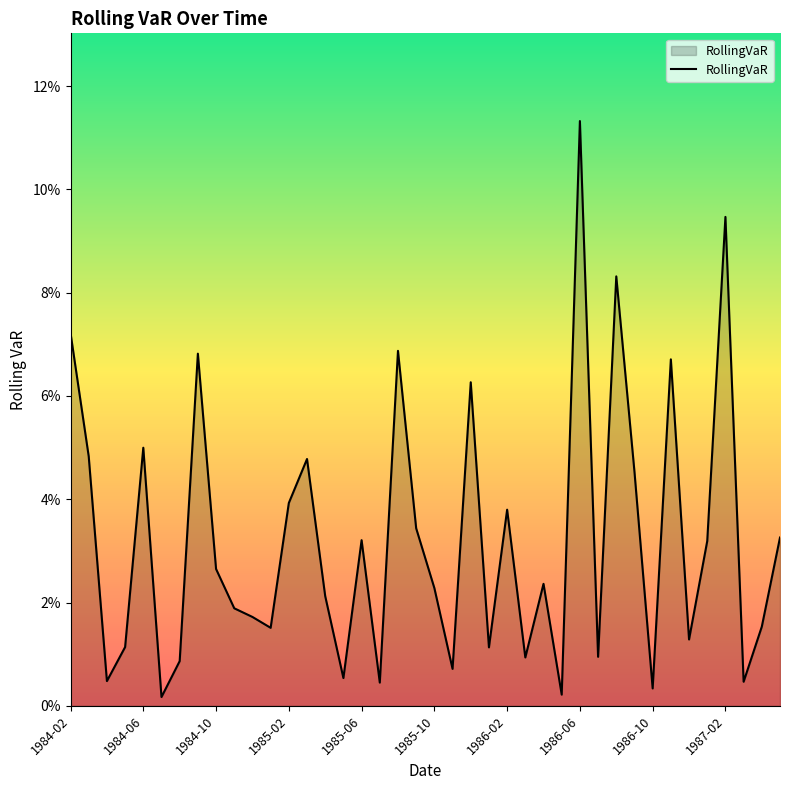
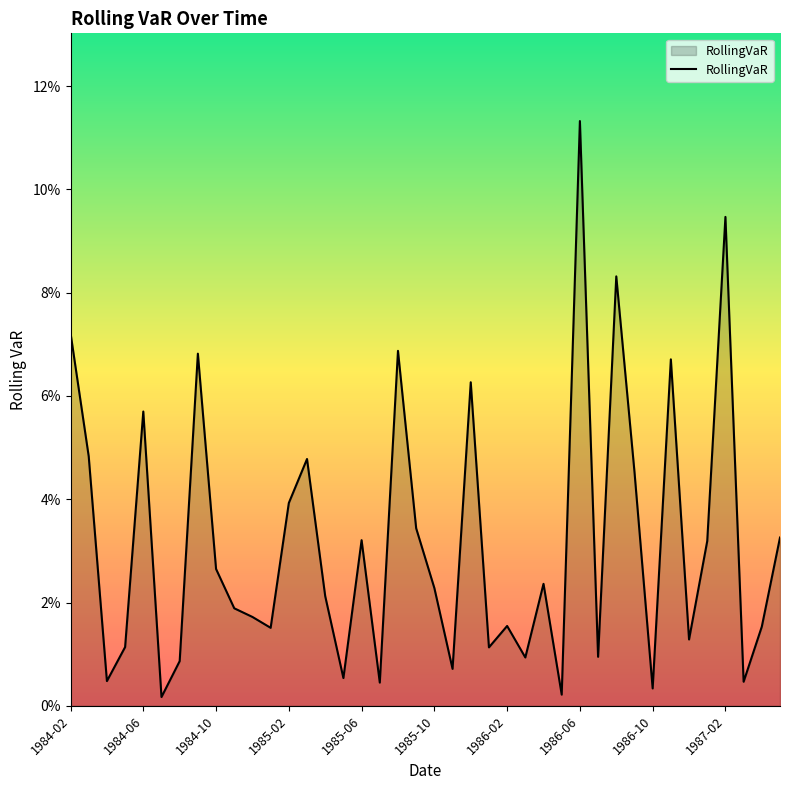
1984-06: 5.0% -> 5.7%
1986-02: 3.8% -> 1.5%
